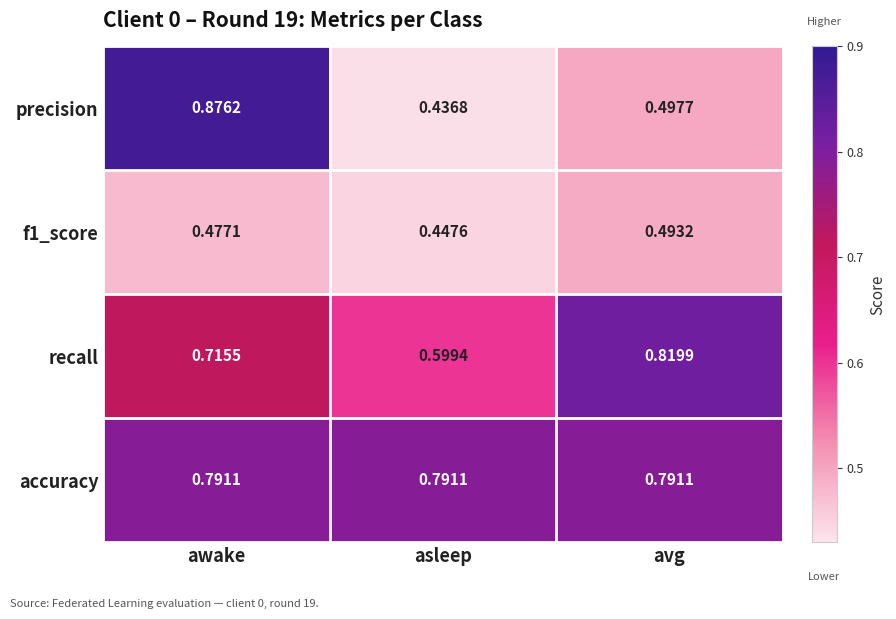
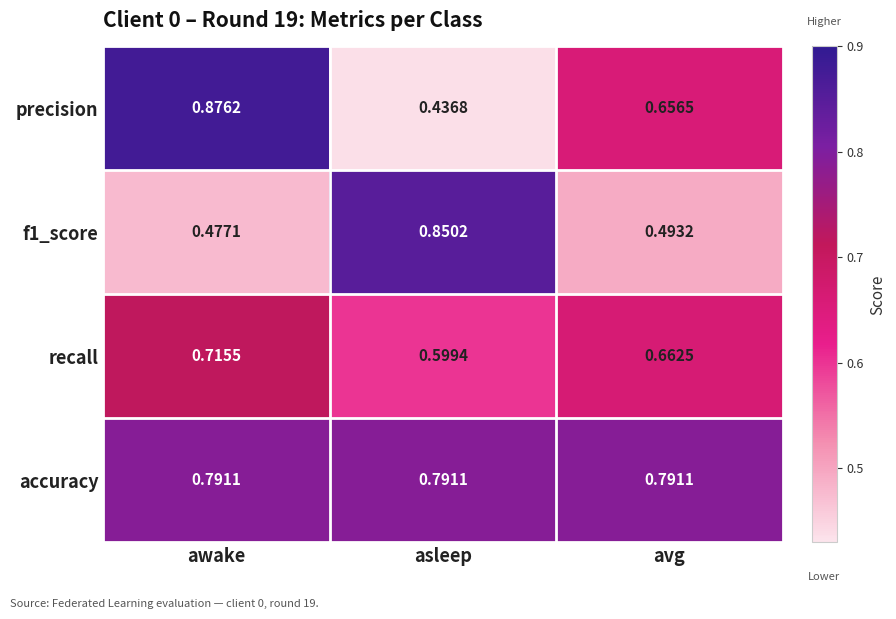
precision, avg: 0.4977 -> 0.6565
f1_score, asleep: 0.4476 -> 0.8502
recall, avg: 0.8199 -> 0.6625
